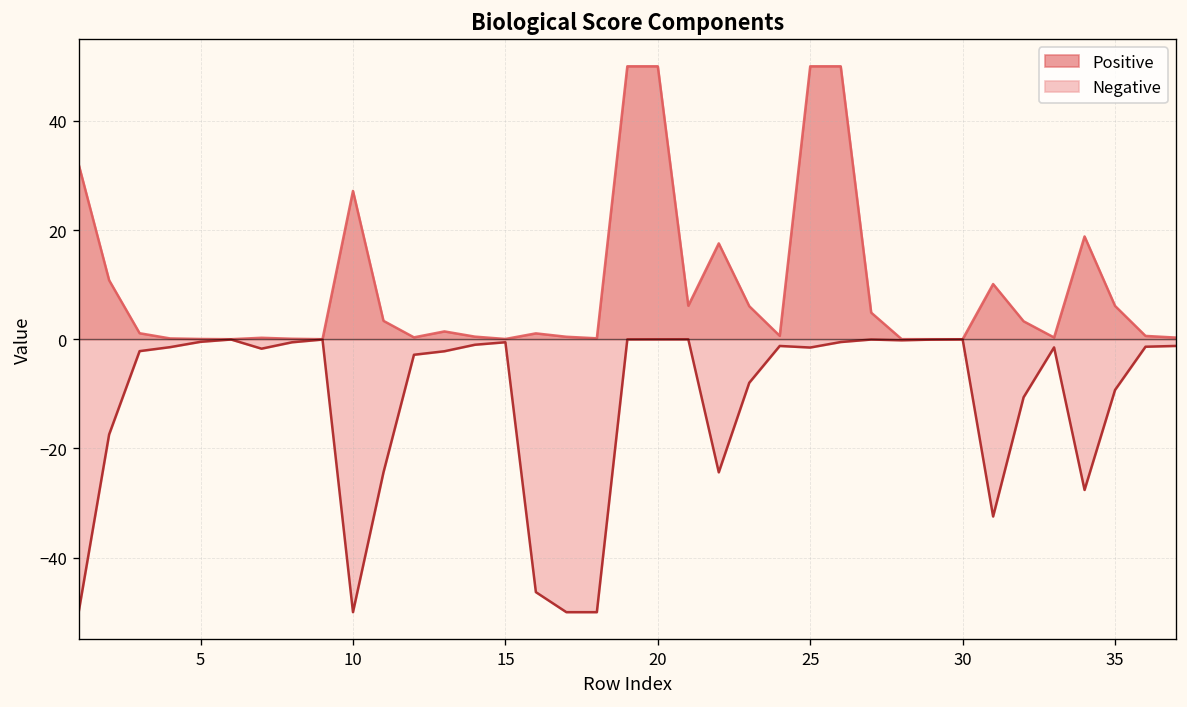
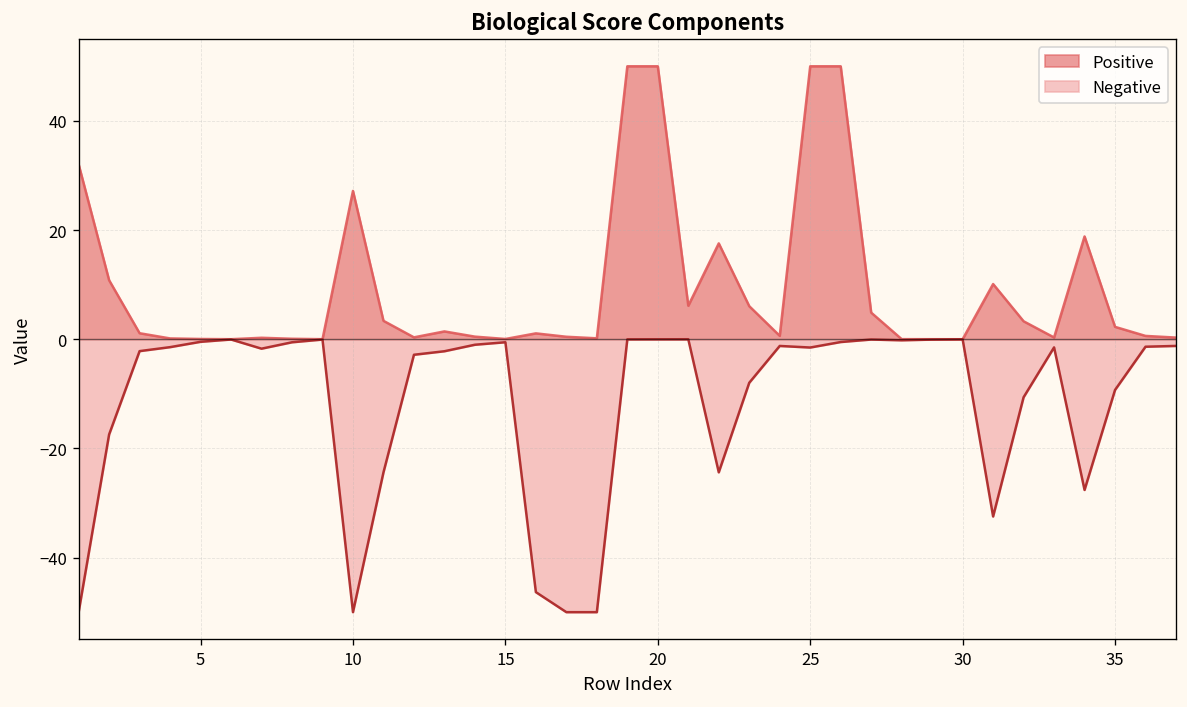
Positive, 35: 6 -> 2
